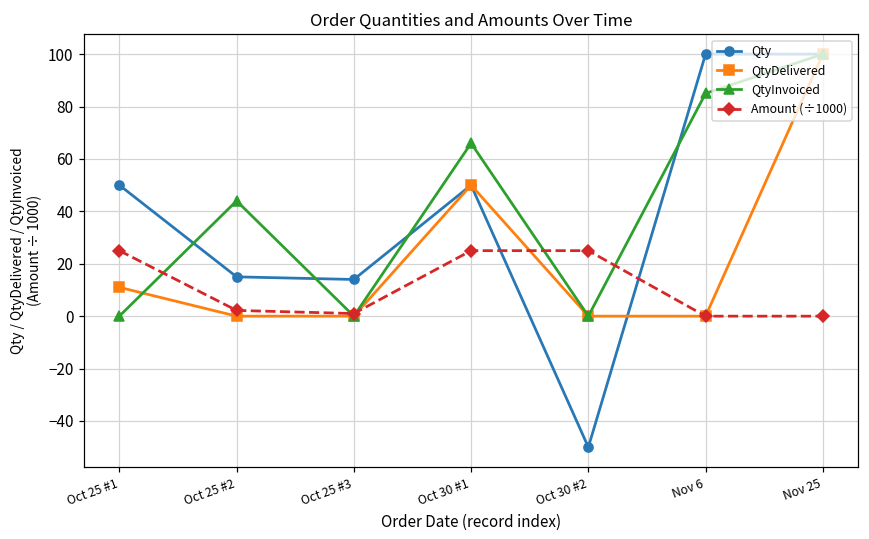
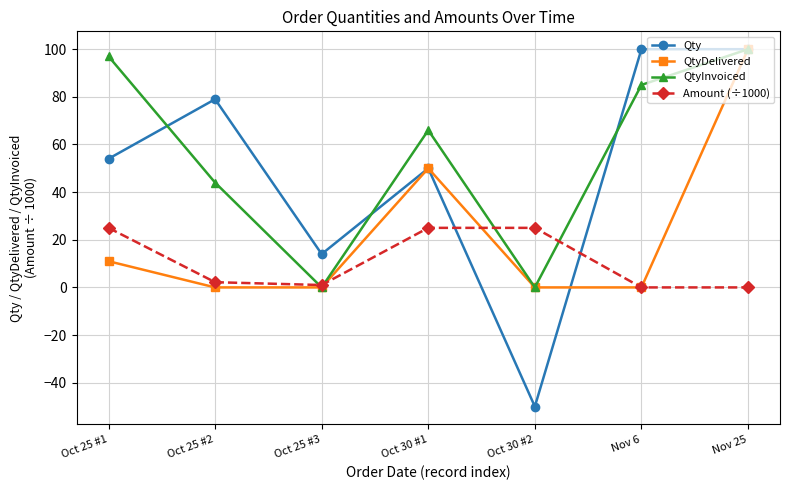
Qty, Oct 25 #1: 50 -> 54
QtyInvoiced, Oct 25 #1: 0 -> 97
Qty, Oct 25 #2: 15 -> 79
